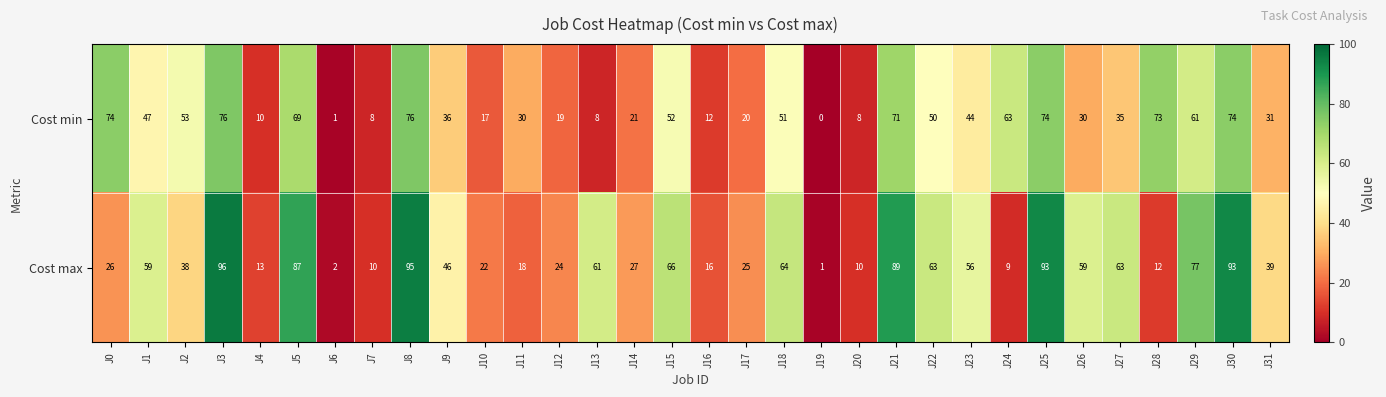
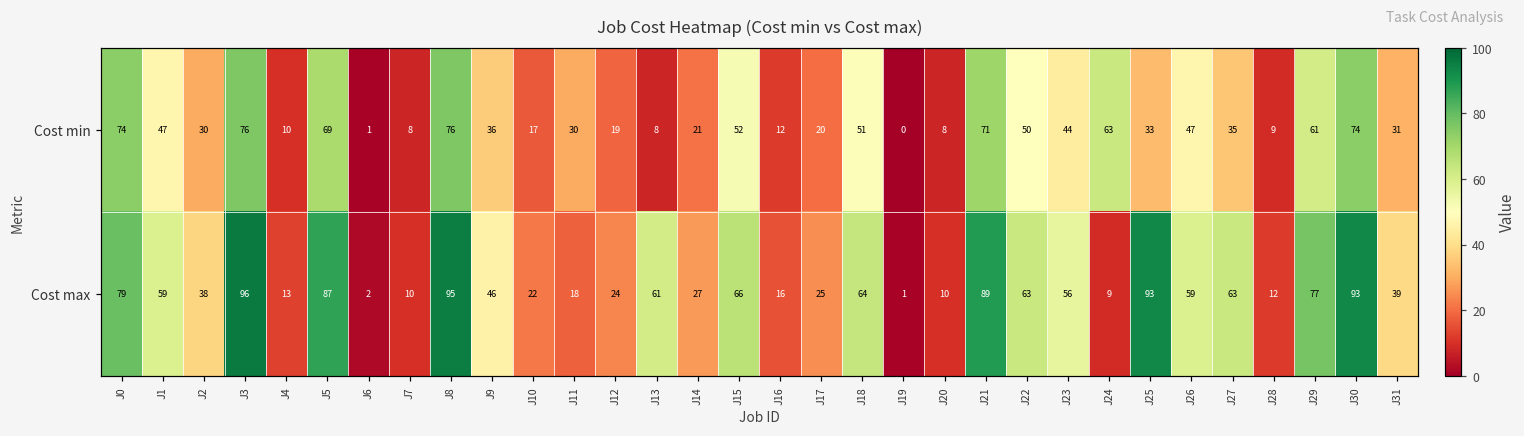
Cost min, J2: 53 -> 30
Cost min, J25: 74 -> 33
Cost min, J26: 30 -> 47
Cost min, J28: 73 -> 9
Cost max, J0: 26 -> 79
